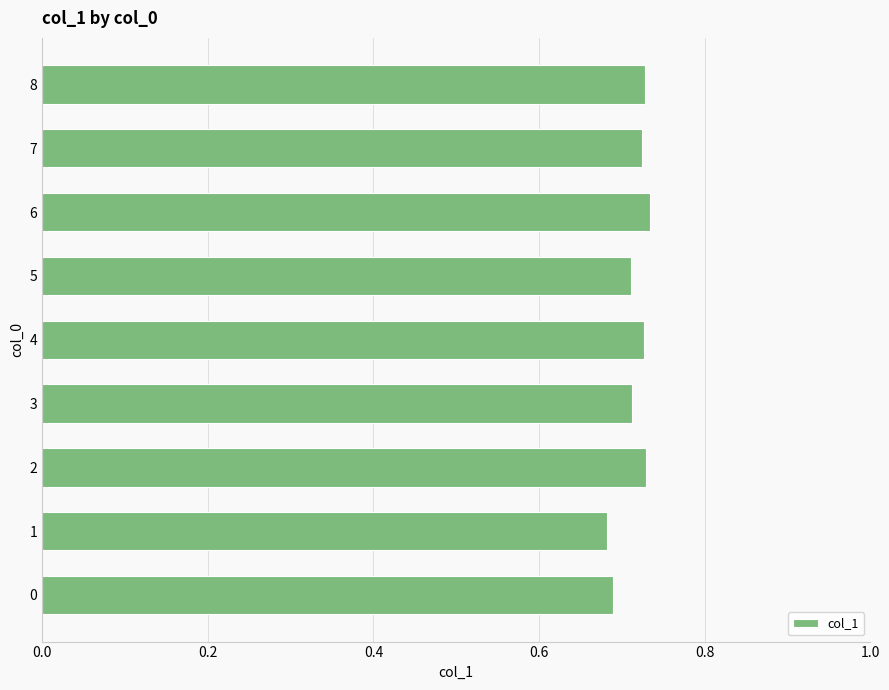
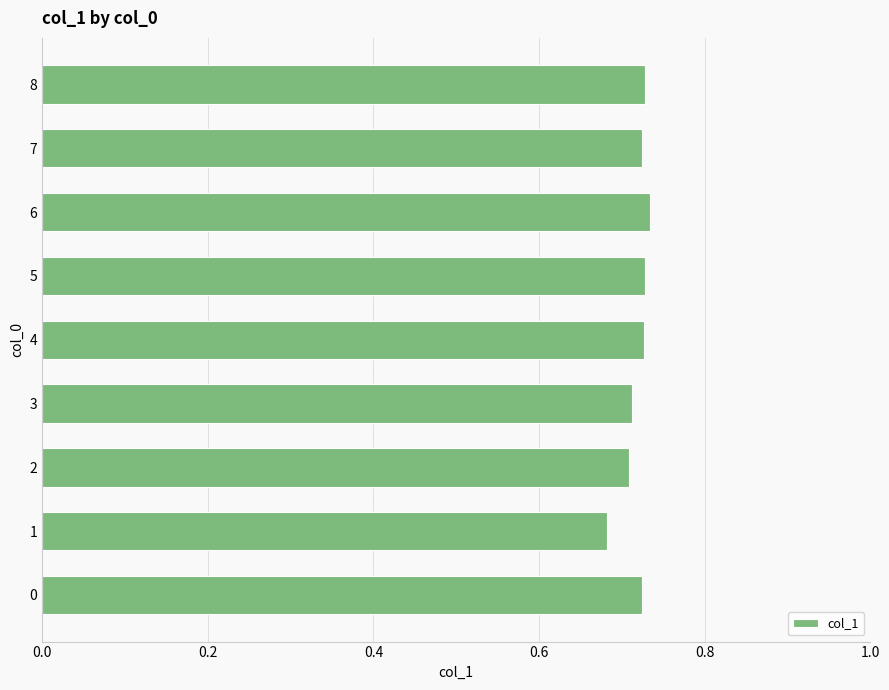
5: 0.71 -> 0.73
2: 0.73 -> 0.71
0: 0.69 -> 0.72
